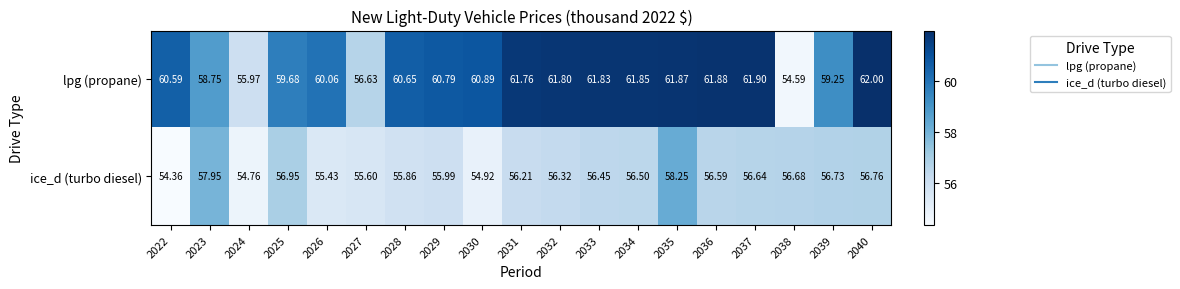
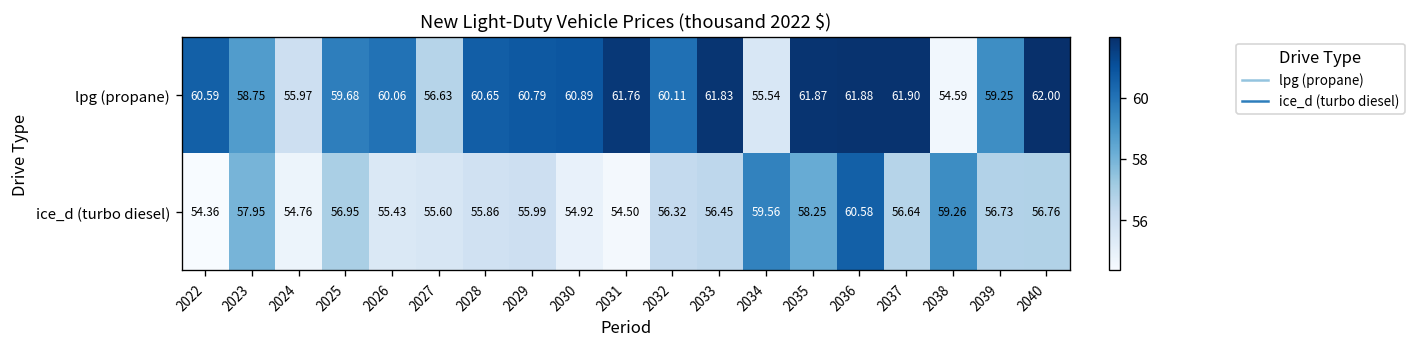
lpg (propane), 2032: 61.80 -> 60.11
lpg (propane), 2034: 61.85 -> 55.54
ice_d (turbo diesel), 2031: 56.21 -> 54.50
ice_d (turbo diesel), 2034: 56.50 -> 59.56
ice_d (turbo diesel), 2036: 56.59 -> 60.58
ice_d (turbo diesel), 2038: 56.68 -> 59.26
